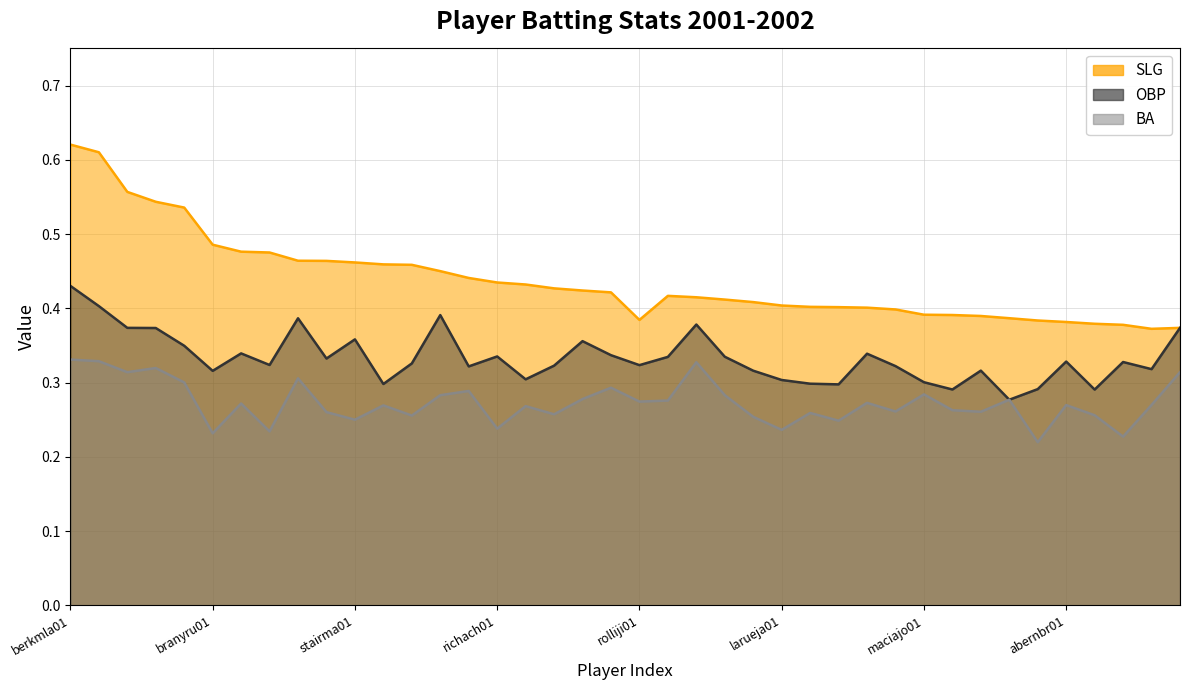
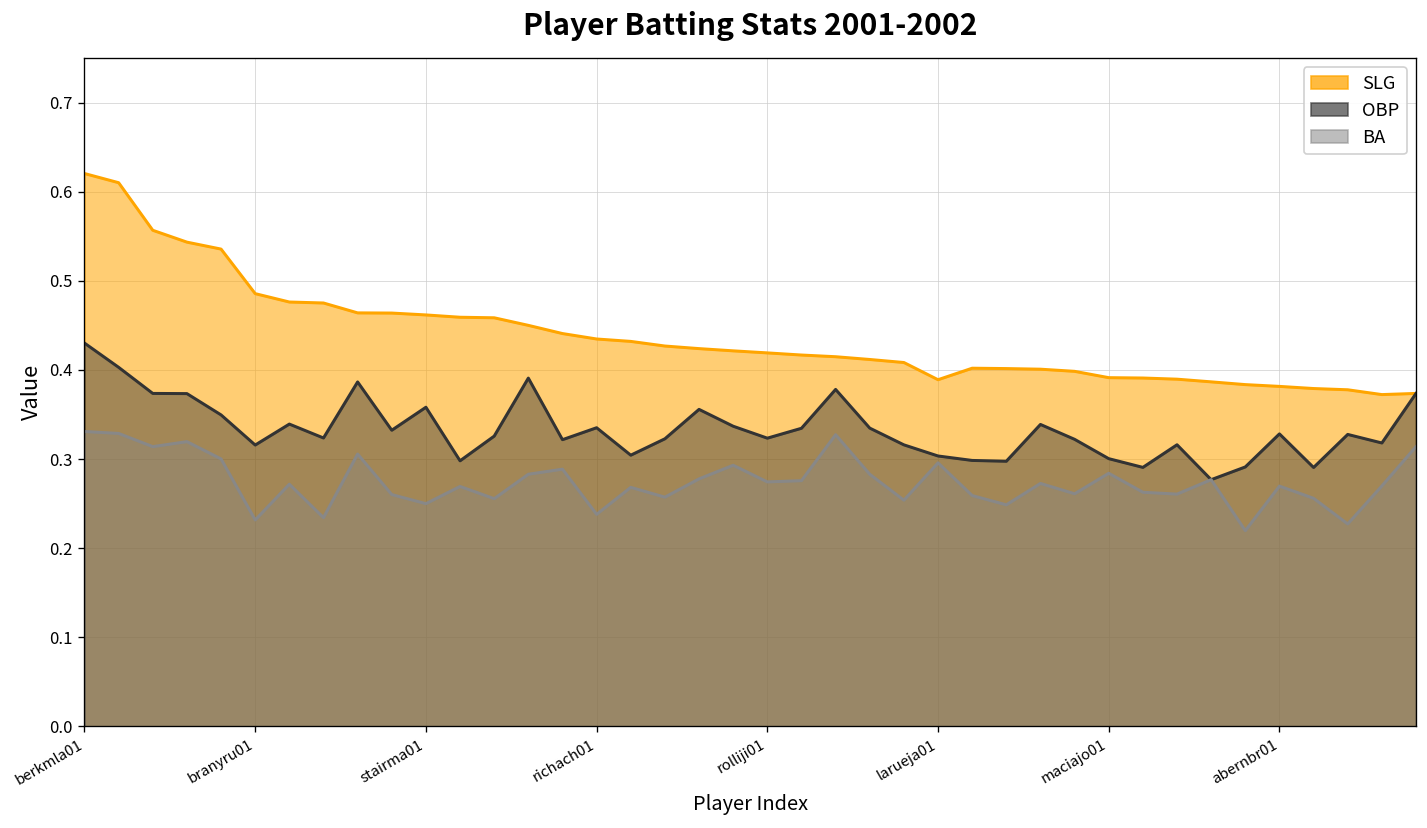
SLG, rolliji01: 0.38 -> 0.42
SLG, larueja01: 0.40 -> 0.39
BA, larueja01: 0.24 -> 0.30
